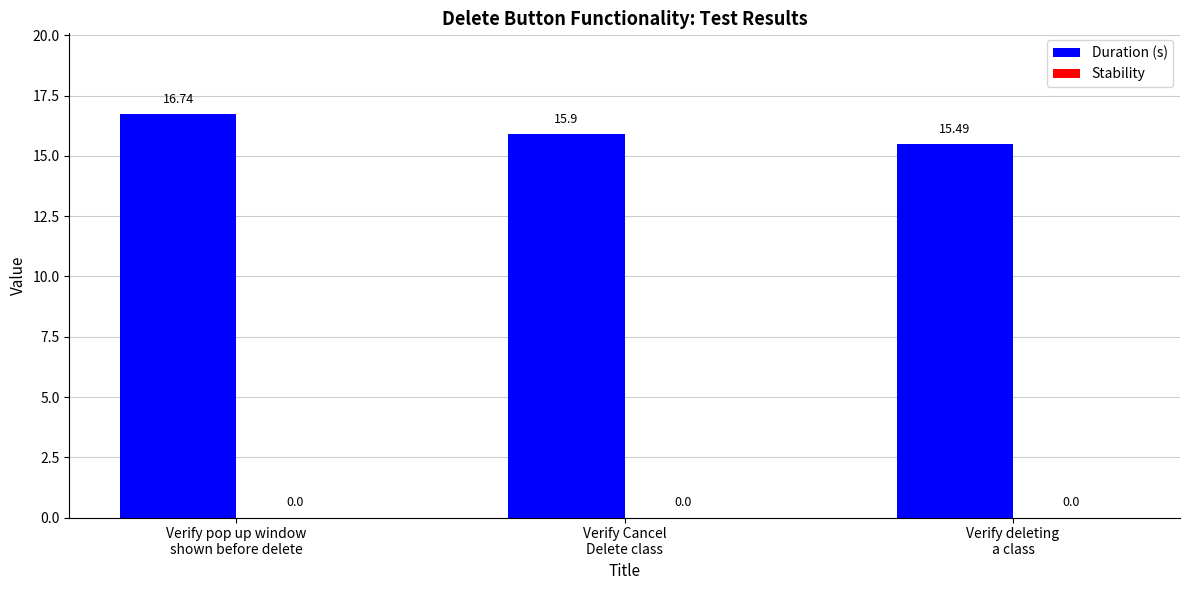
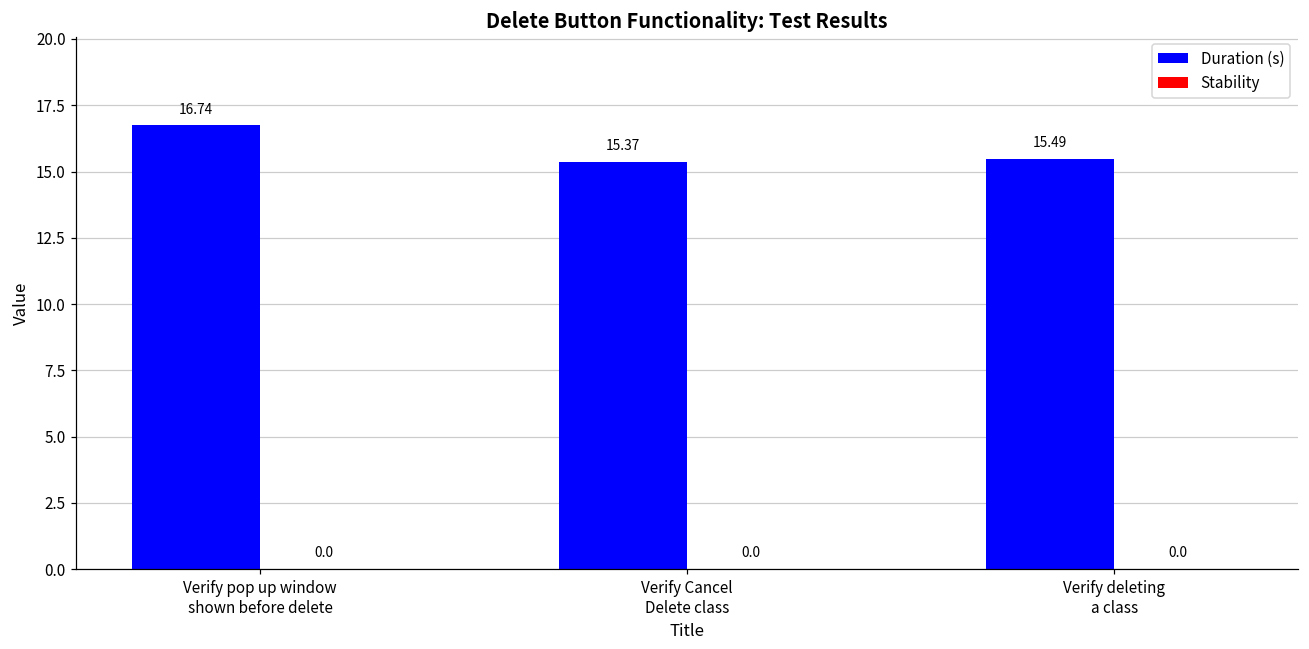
Duration (s), Verify Cancel Delete class: 15.9 -> 15.37
